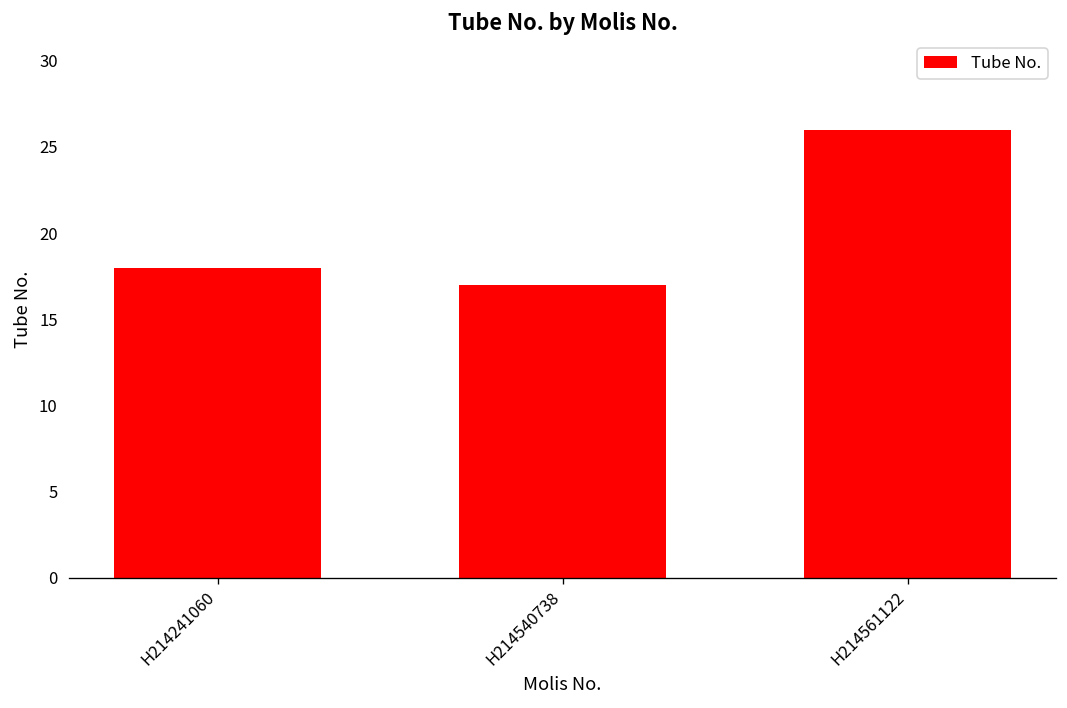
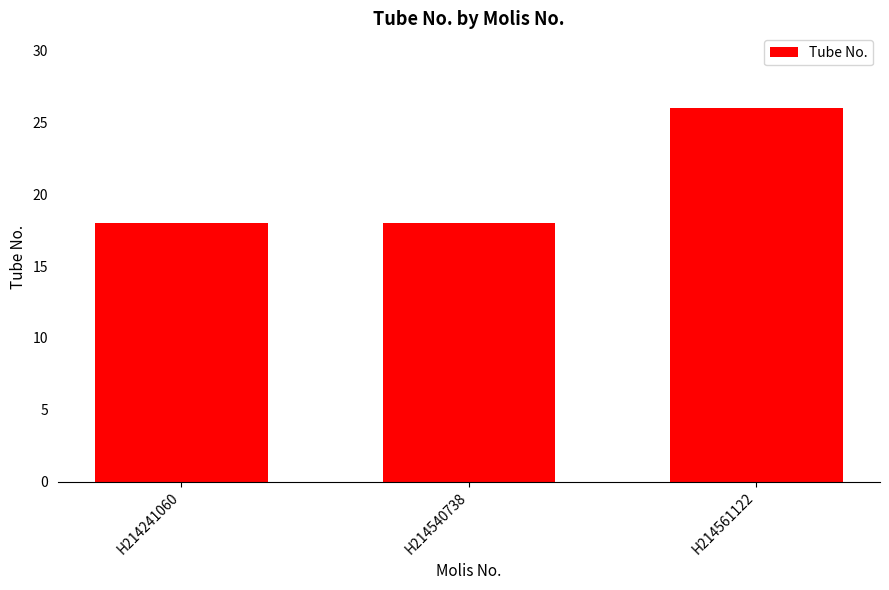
H214540738: 17 -> 18
